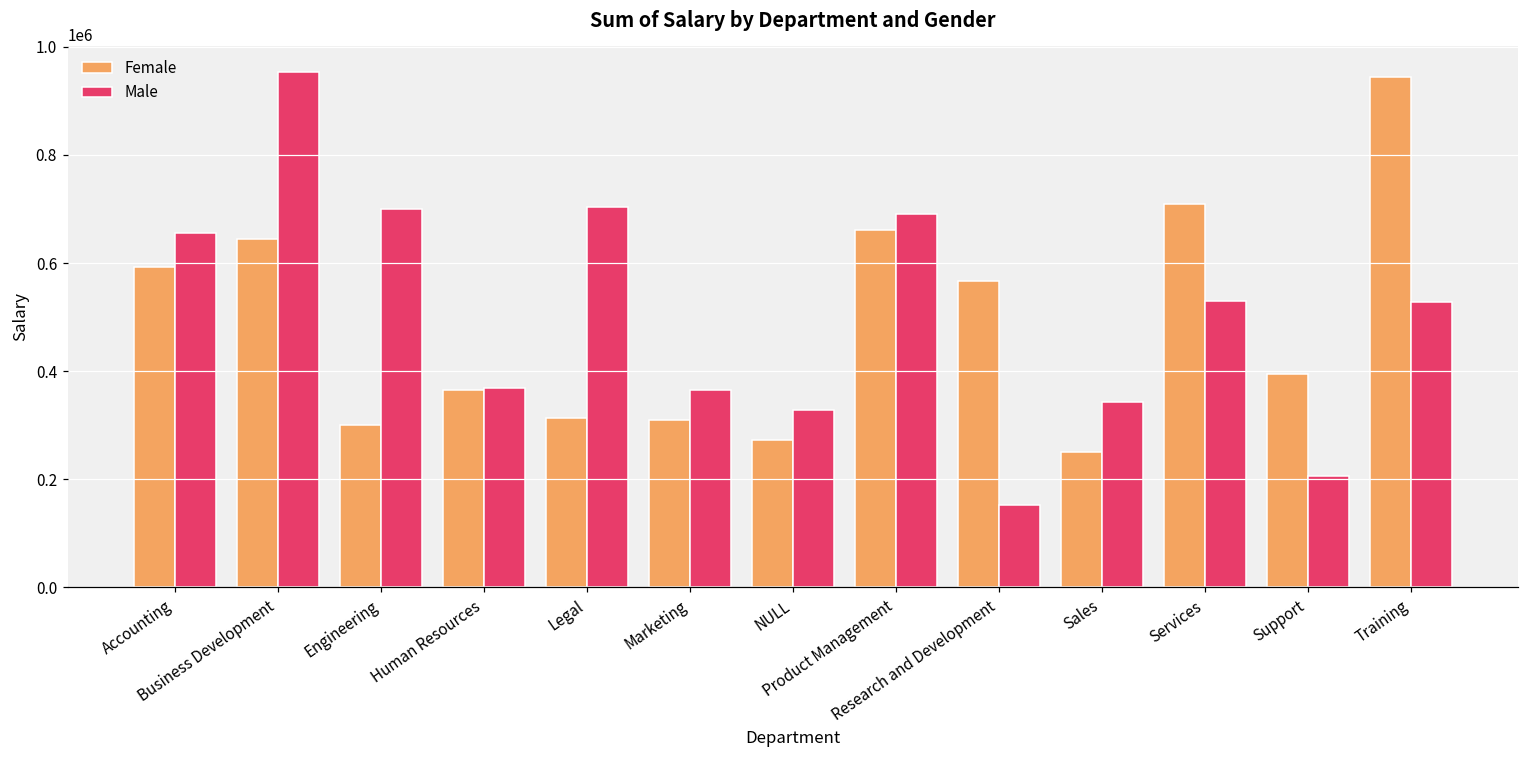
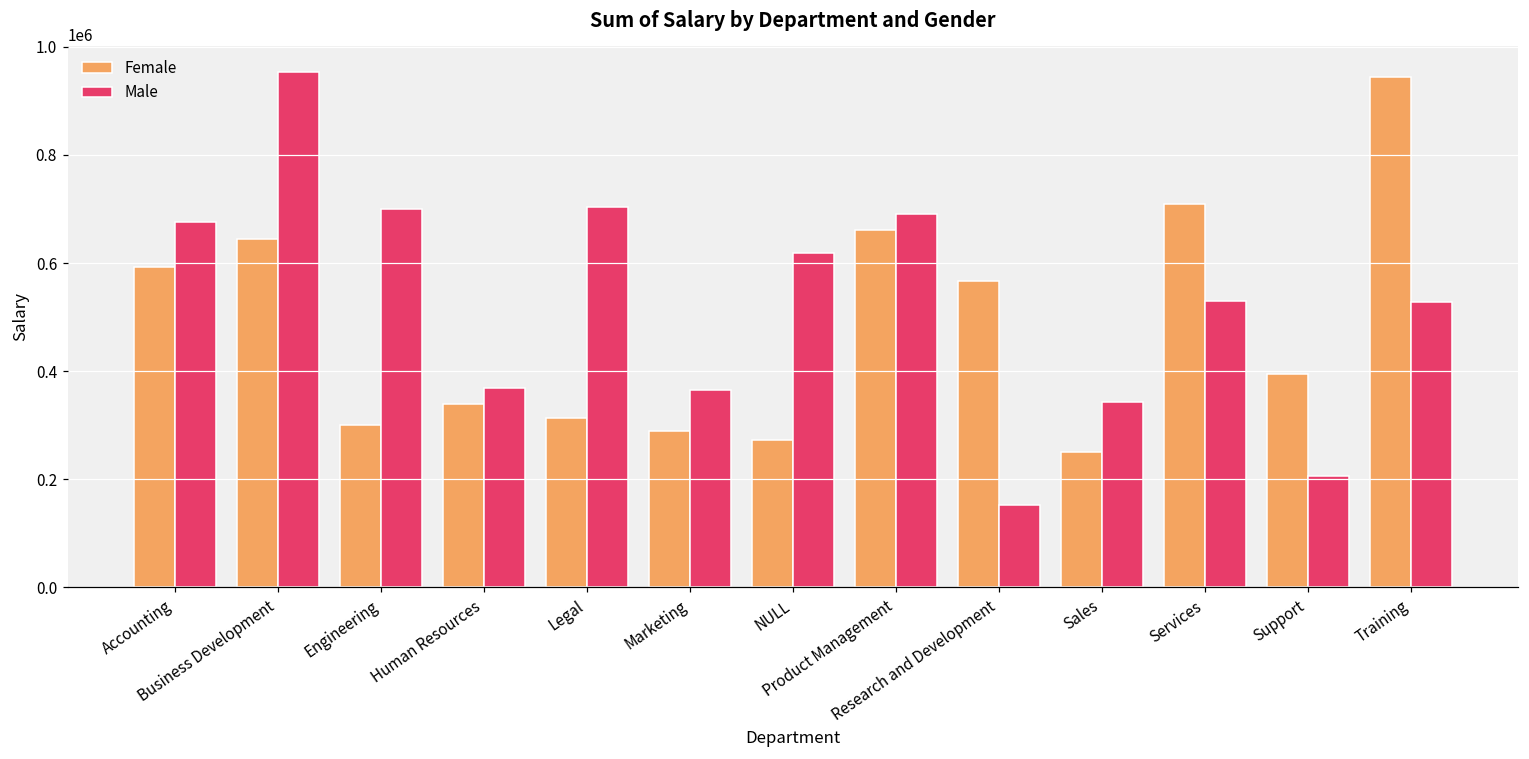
Male, Accounting: 660000 -> 680000
Female, Human Resources: 360000 -> 340000
Female, Marketing: 310000 -> 290000
Male, NULL: 330000 -> 620000
